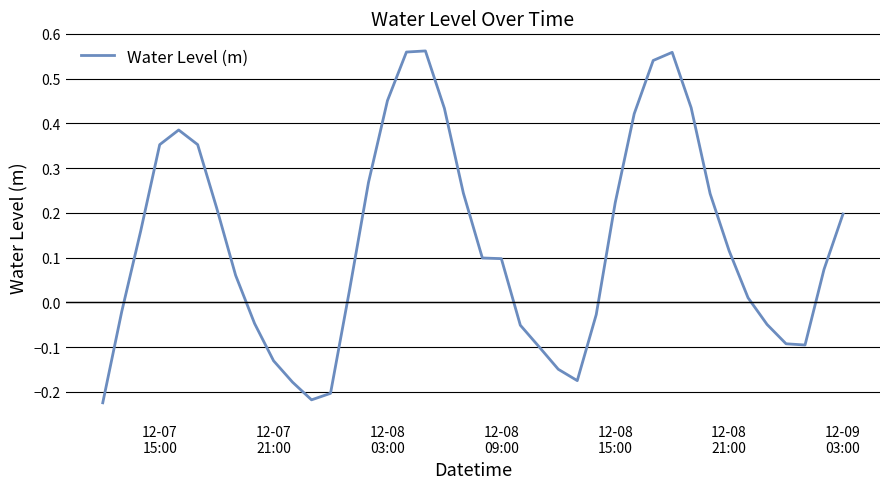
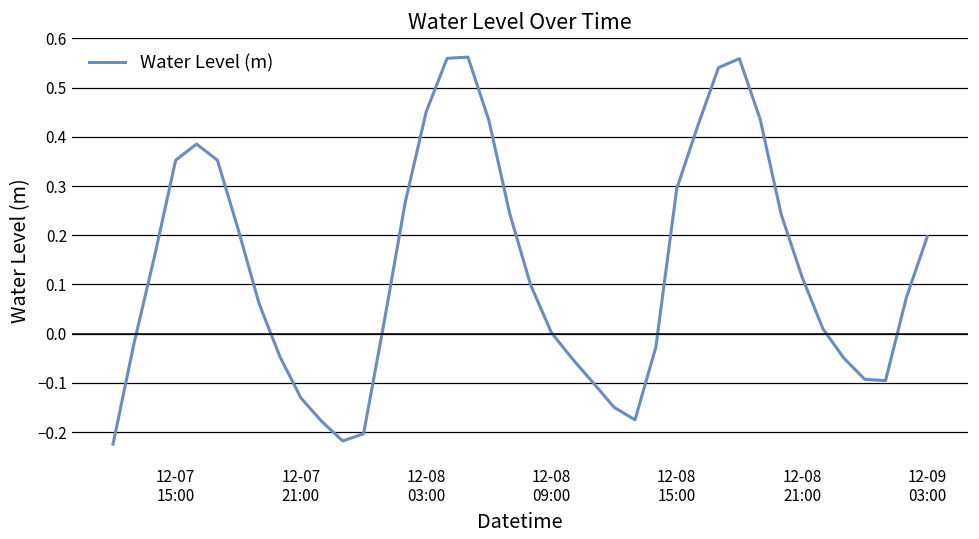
12-08 09:00: 0.10 -> 0.00
12-08 15:00: 0.22 -> 0.29
